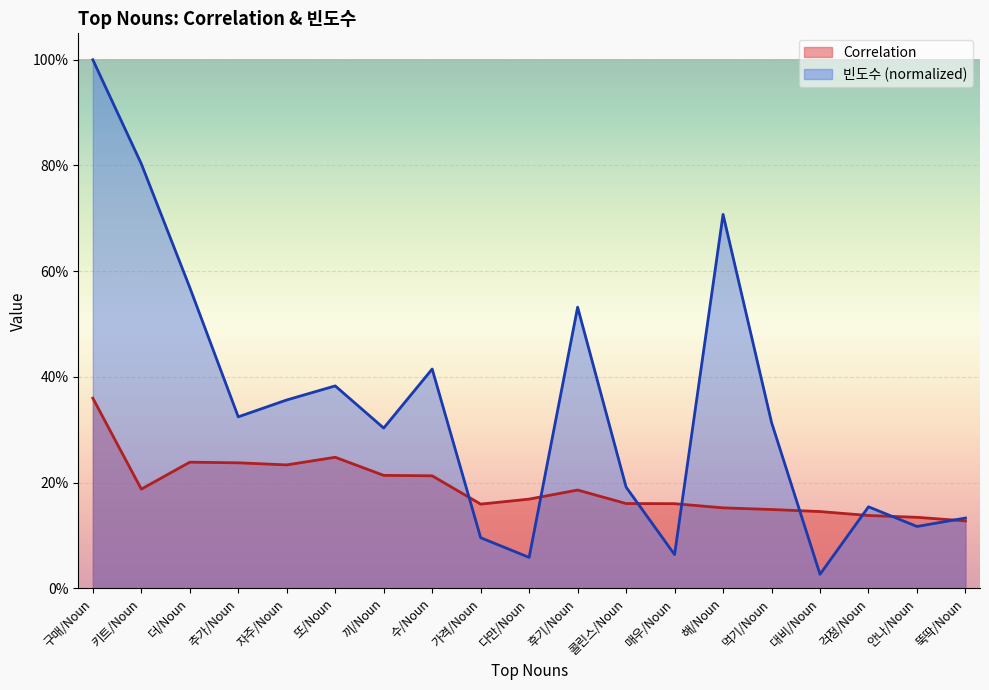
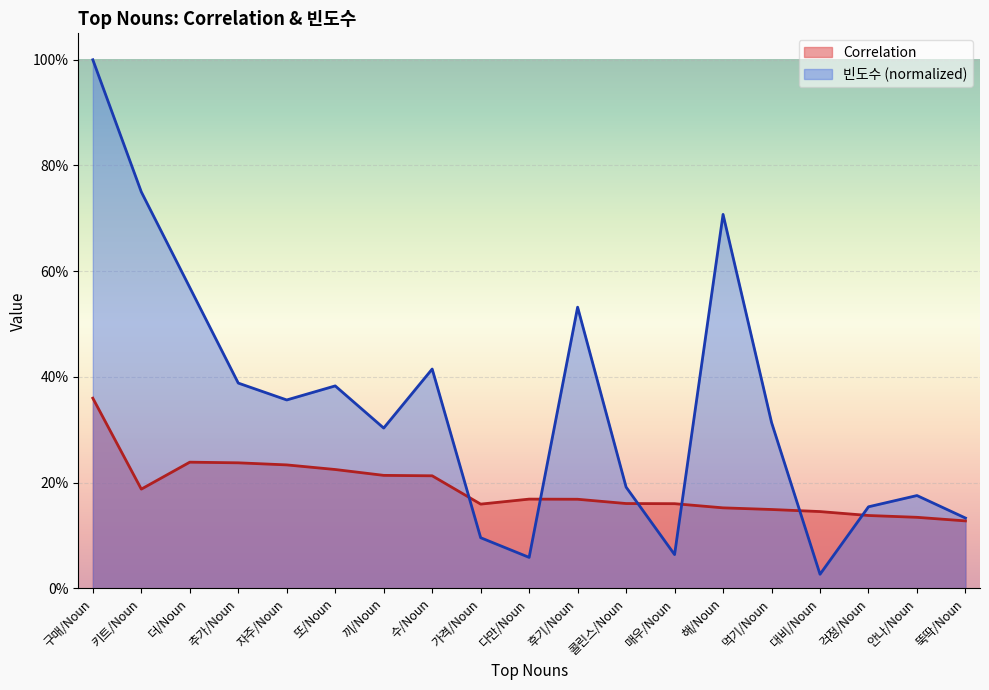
빈도수 (normalized), 키트/Noun: 80% -> 75%
빈도수 (normalized), 추가/Noun: 32% -> 39%
Correlation, 또/Noun: 25% -> 22%
Correlation, 후기/Noun: 19% -> 17%
빈도수 (normalized), 안나/Noun: 12% -> 18%
